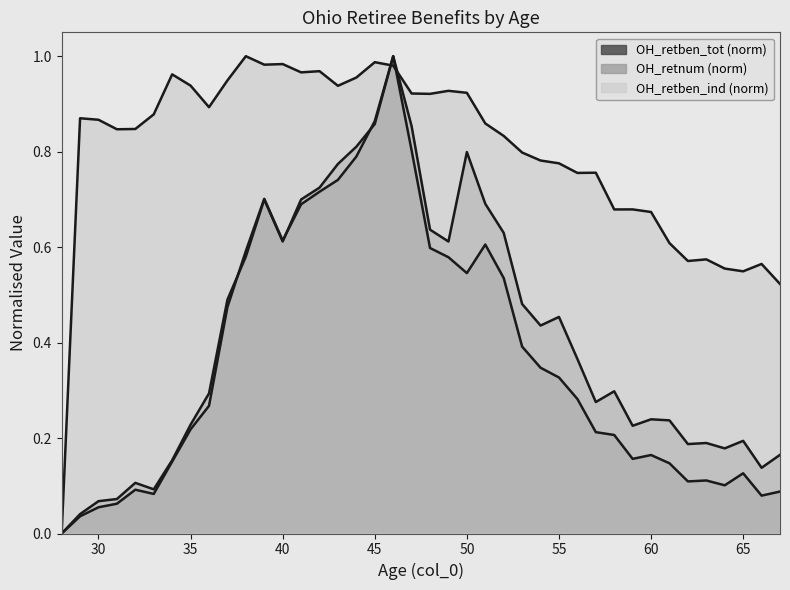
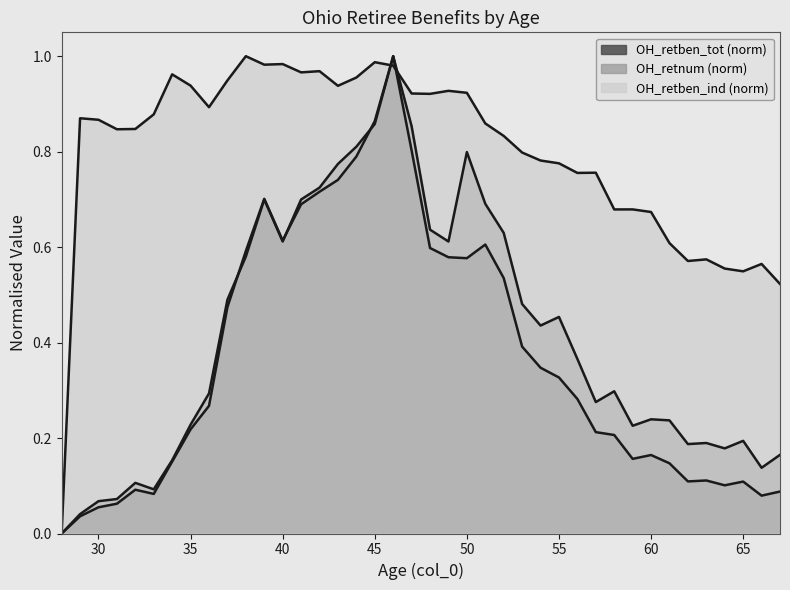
OH_retben_tot (norm), 50: 0.55 -> 0.58
OH_retben_tot (norm), 65: 0.13 -> 0.11
